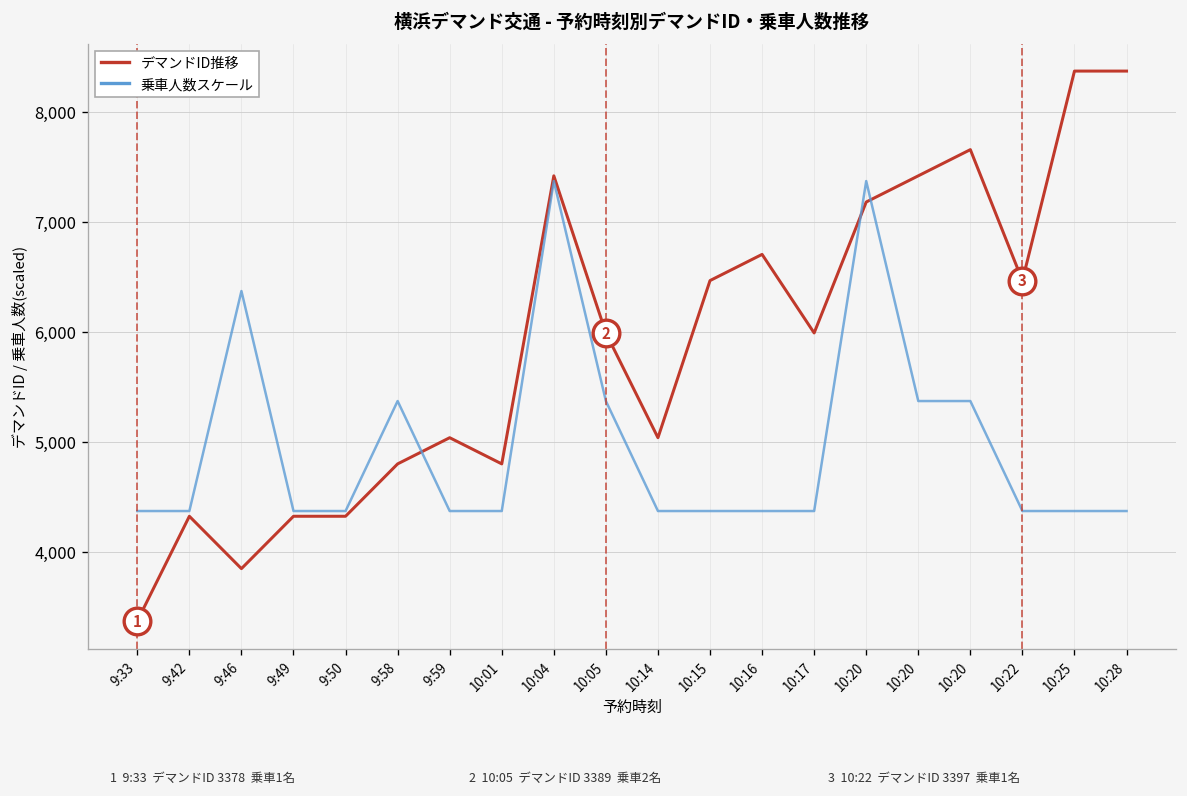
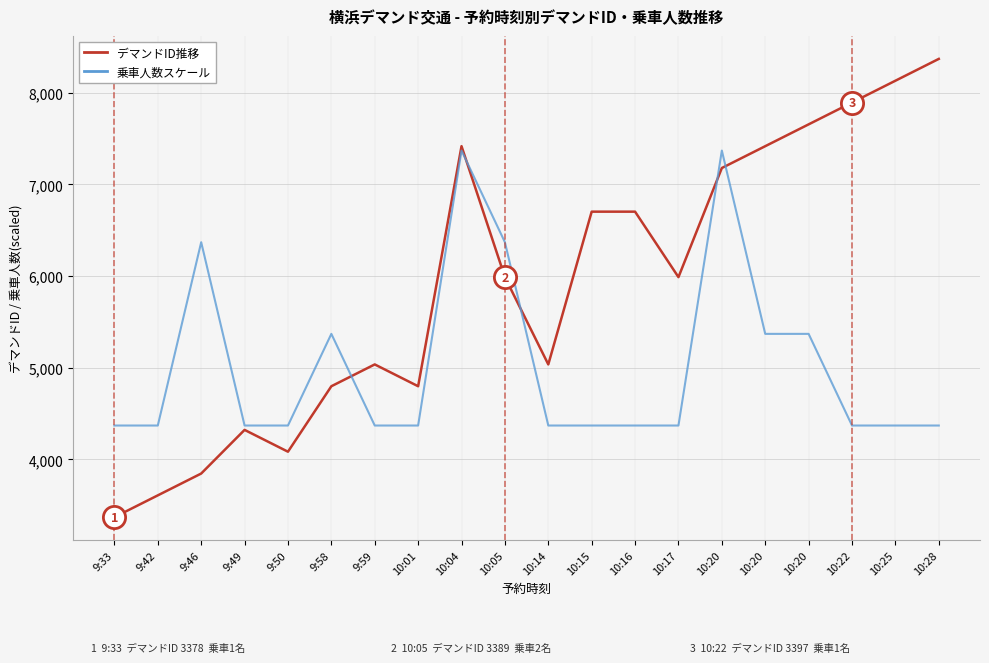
デマンドID推移, 9:42: 4,300 -> 3,600
デマンドID推移, 9:50: 4,300 -> 4,100
乗車人数スケール, 10:05: 5,400 -> 6,400
デマンドID推移, 10:15: 6,500 -> 6,700
デマンドID推移, 10:22: 6,500 -> 7,900
デマンドID推移, 10:25: 8,400 -> 8,100
